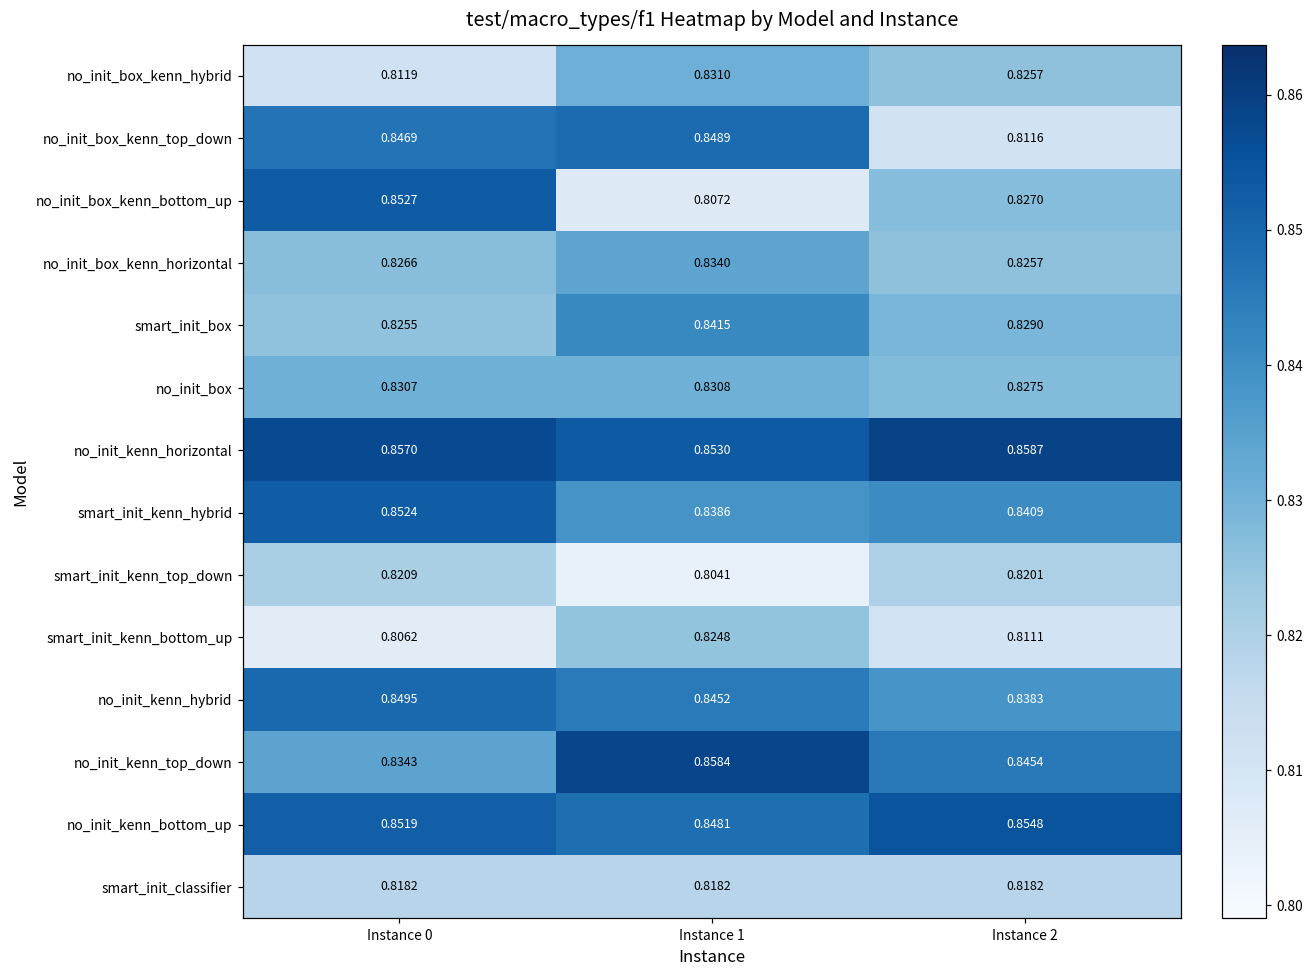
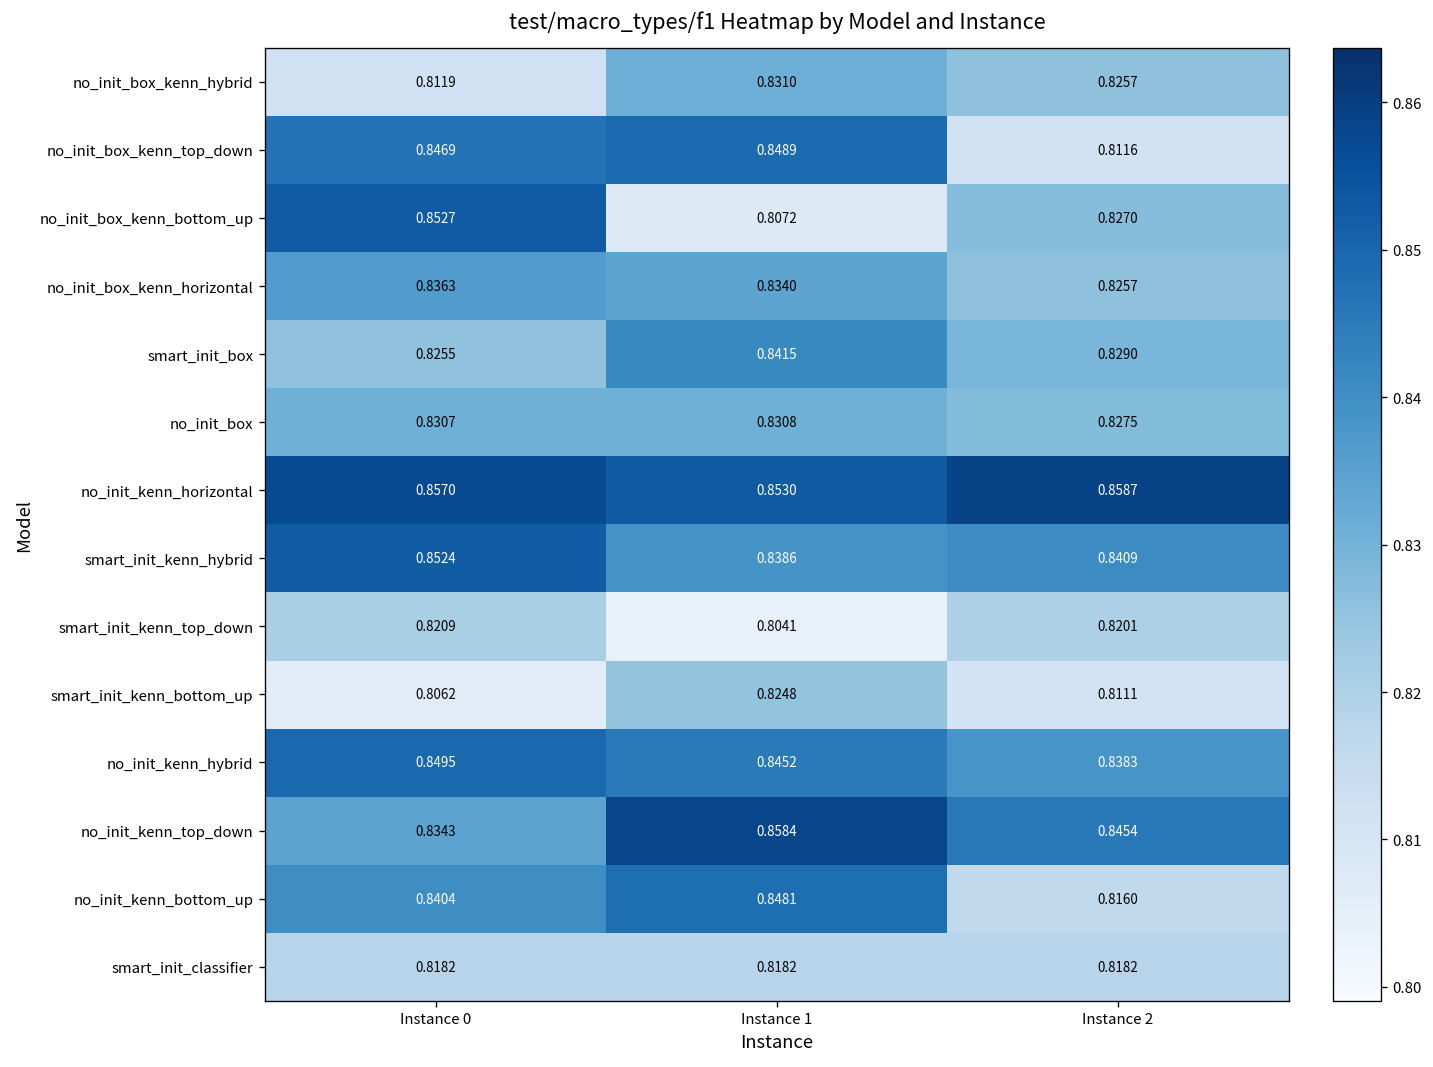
no_init_box_kenn_horizontal, Instance 0: 0.8266 -> 0.8363
no_init_kenn_bottom_up, Instance 0: 0.8519 -> 0.8404
no_init_kenn_bottom_up, Instance 2: 0.8548 -> 0.8160
